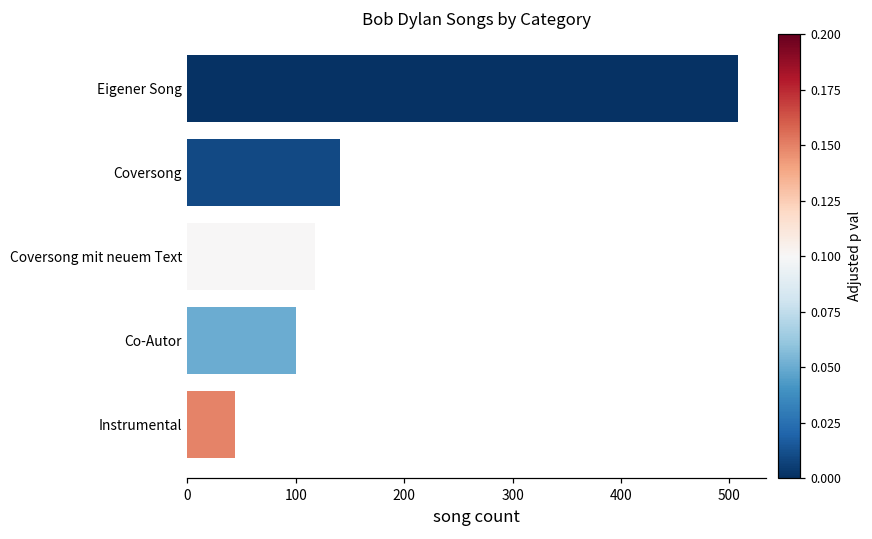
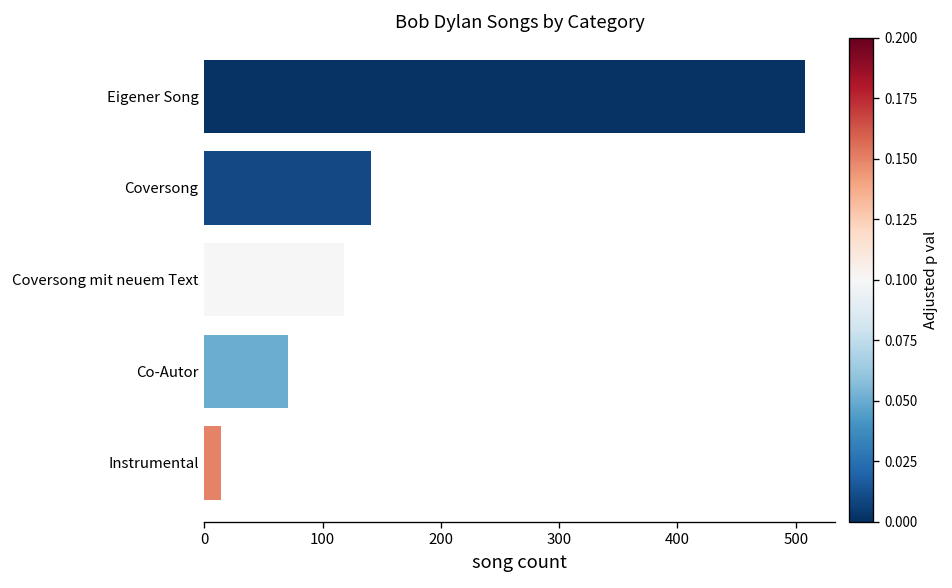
Co-Autor: 100 -> 70
Instrumental: 40 -> 10
